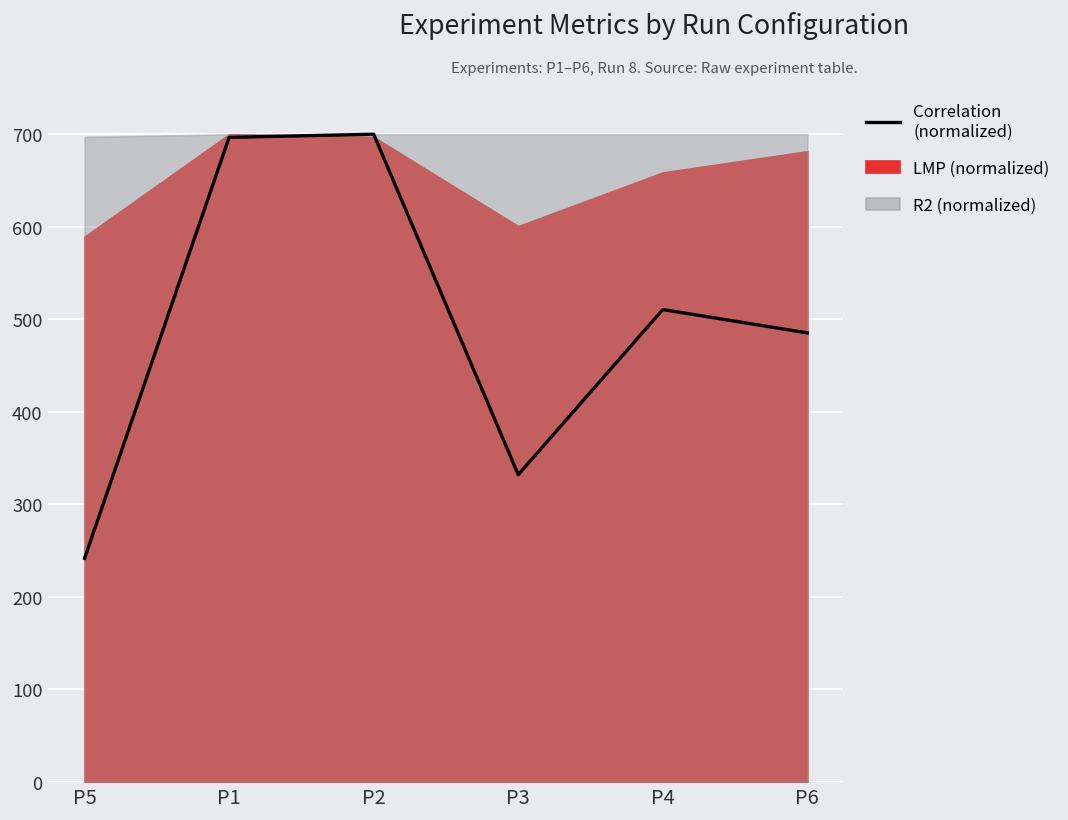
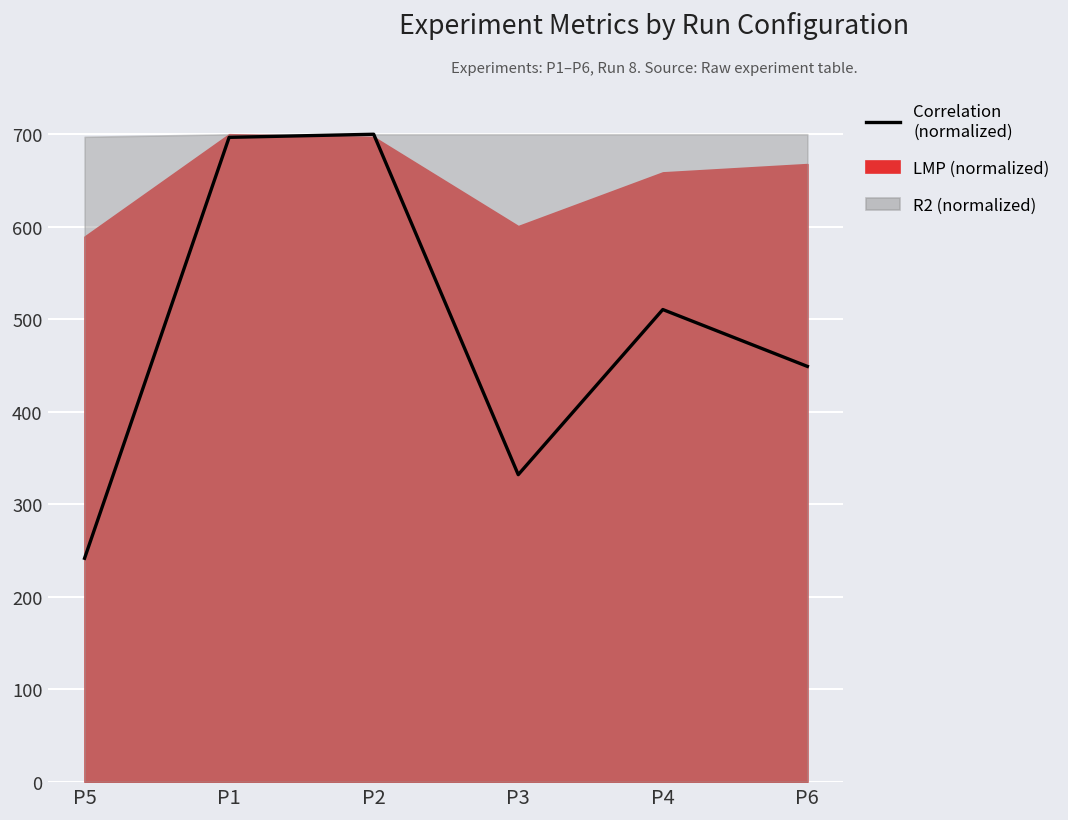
Correlation (normalized), P6: 490 -> 450
LMP (normalized), P6: 680 -> 670
